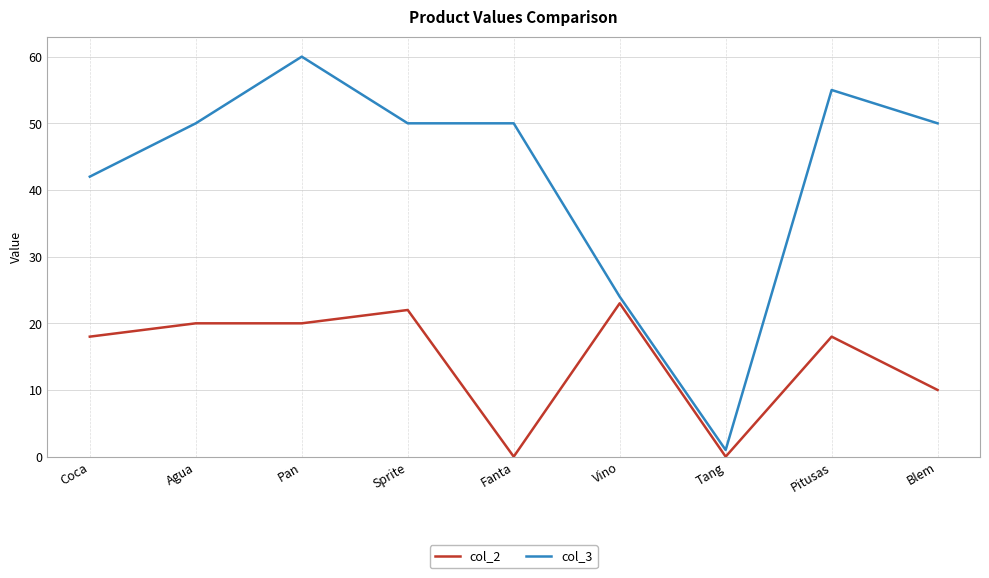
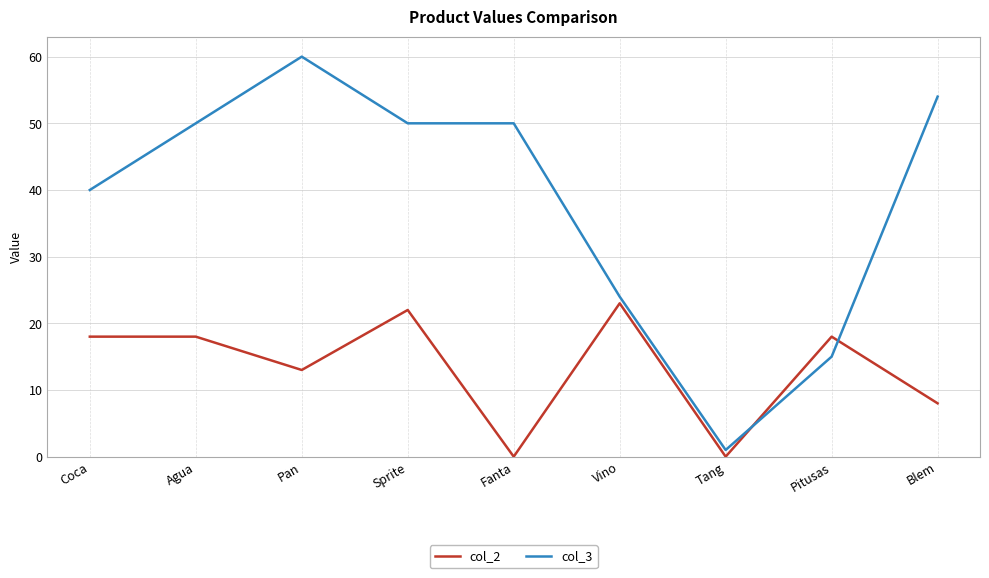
col_3, Coca: 42 -> 40
col_2, Agua: 20 -> 18
col_2, Pan: 20 -> 13
col_3, Pitusas: 55 -> 15
col_2, Blem: 10 -> 8
col_3, Blem: 50 -> 54
